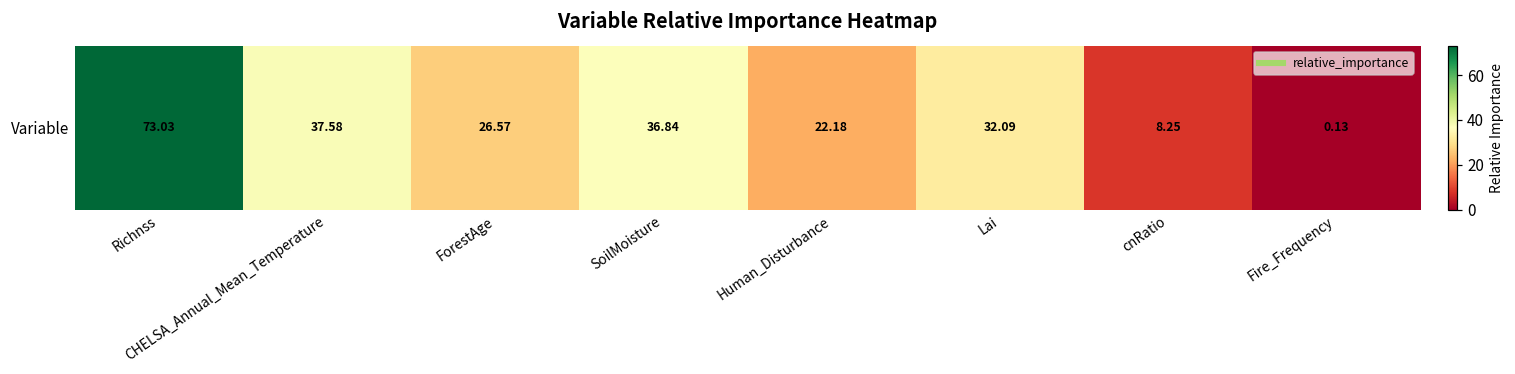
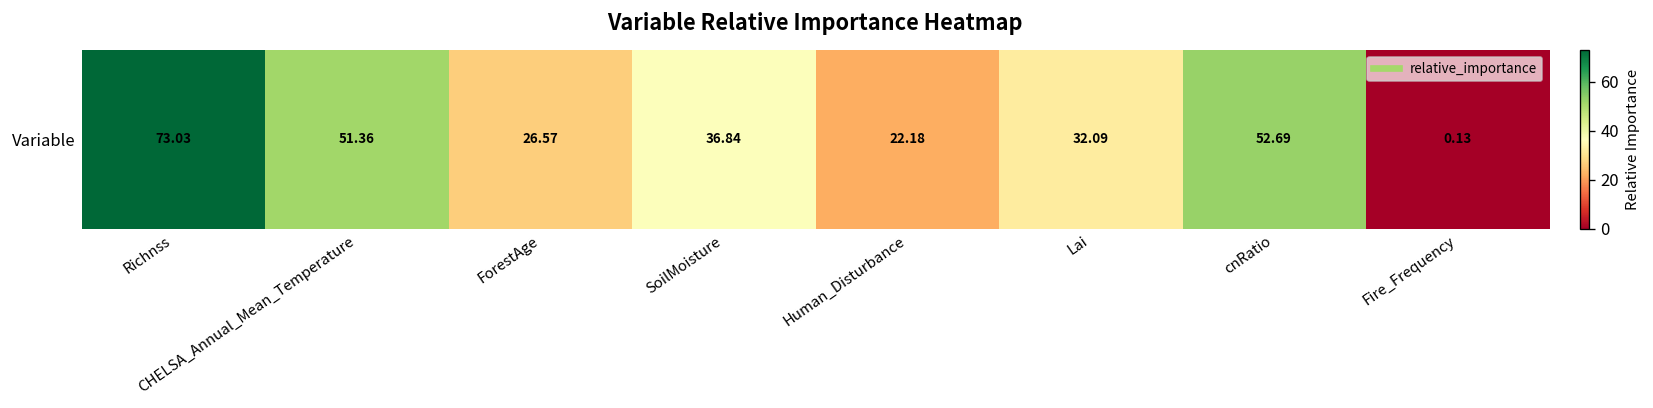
Variable, CHELSA_Annual_Mean_Temperature: 37.58 -> 51.36
Variable, cnRatio: 8.25 -> 52.69
